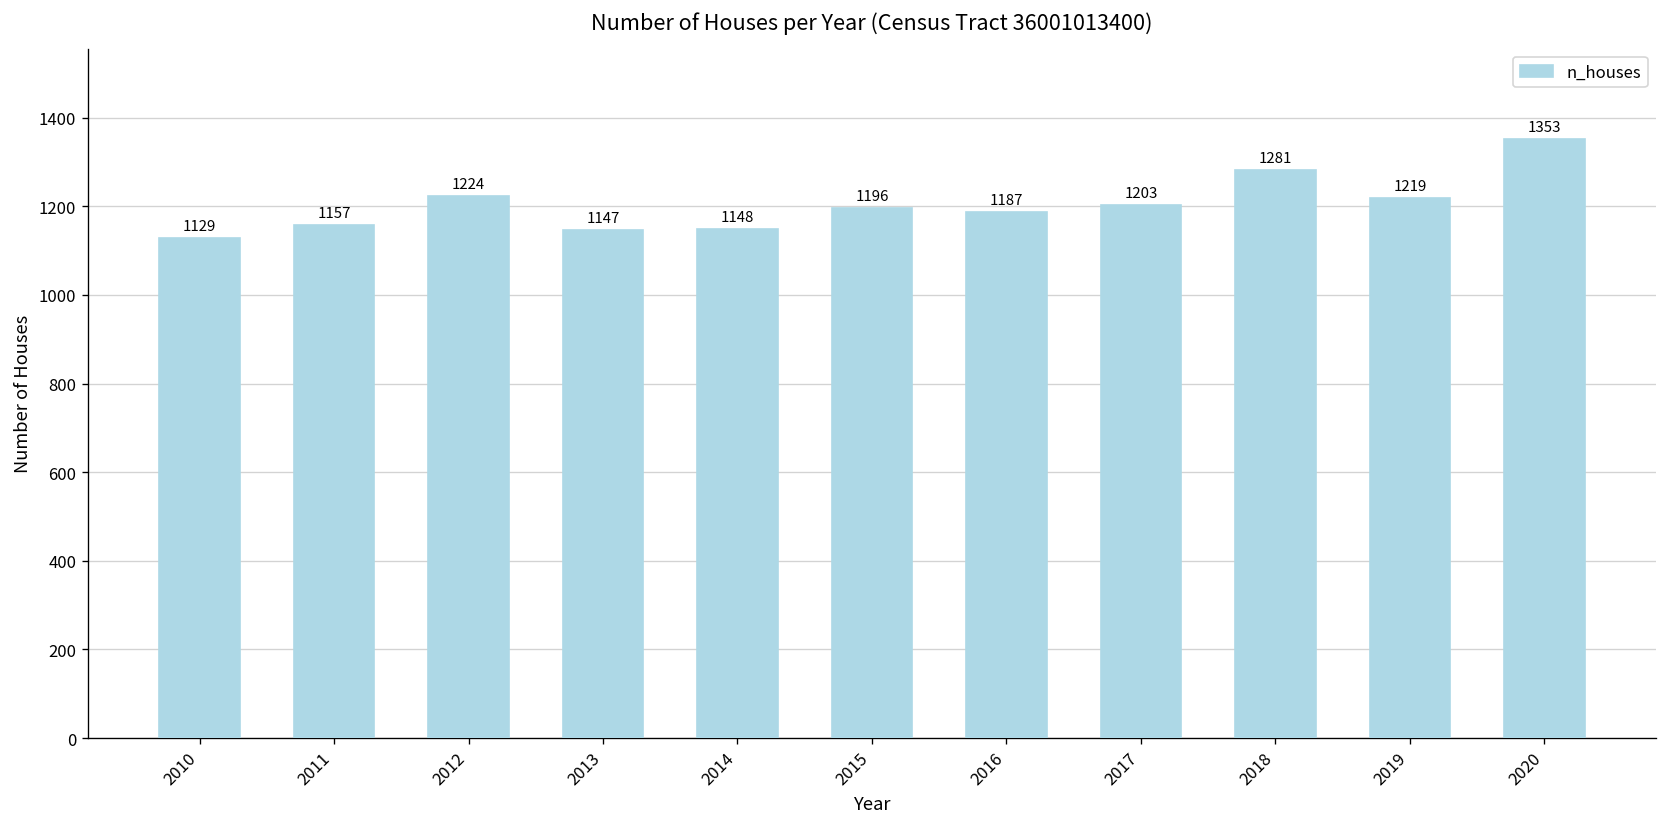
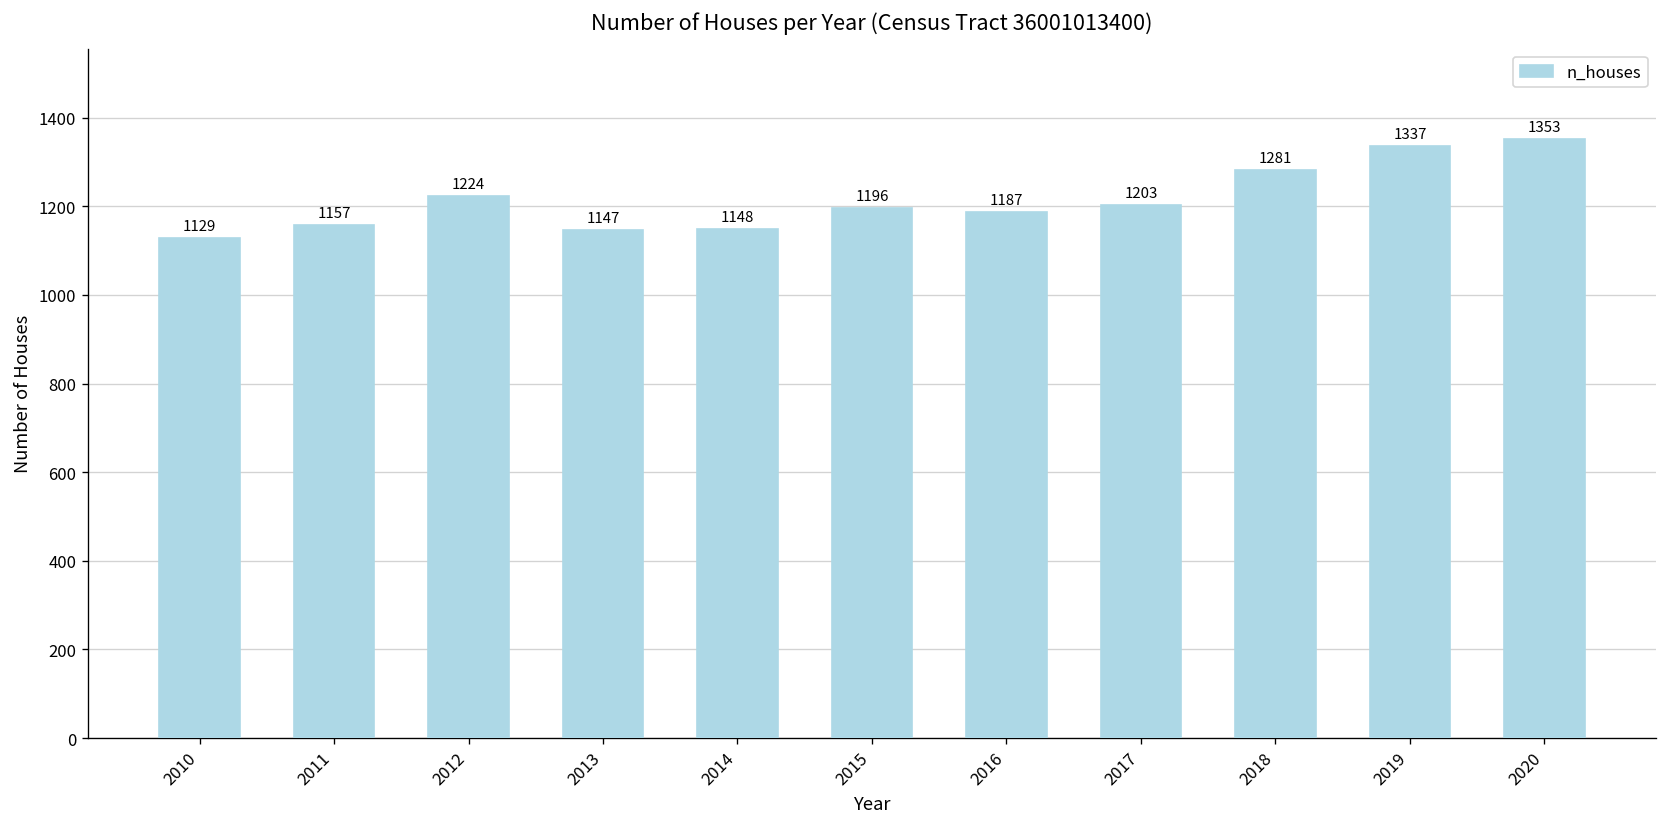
2019: 1219 -> 1337
